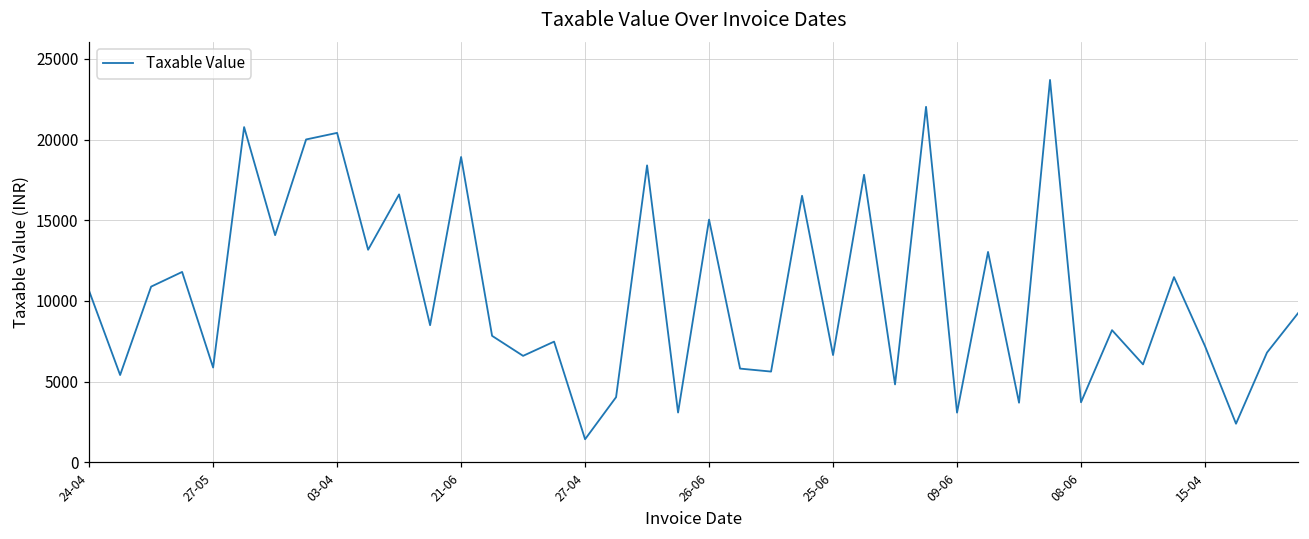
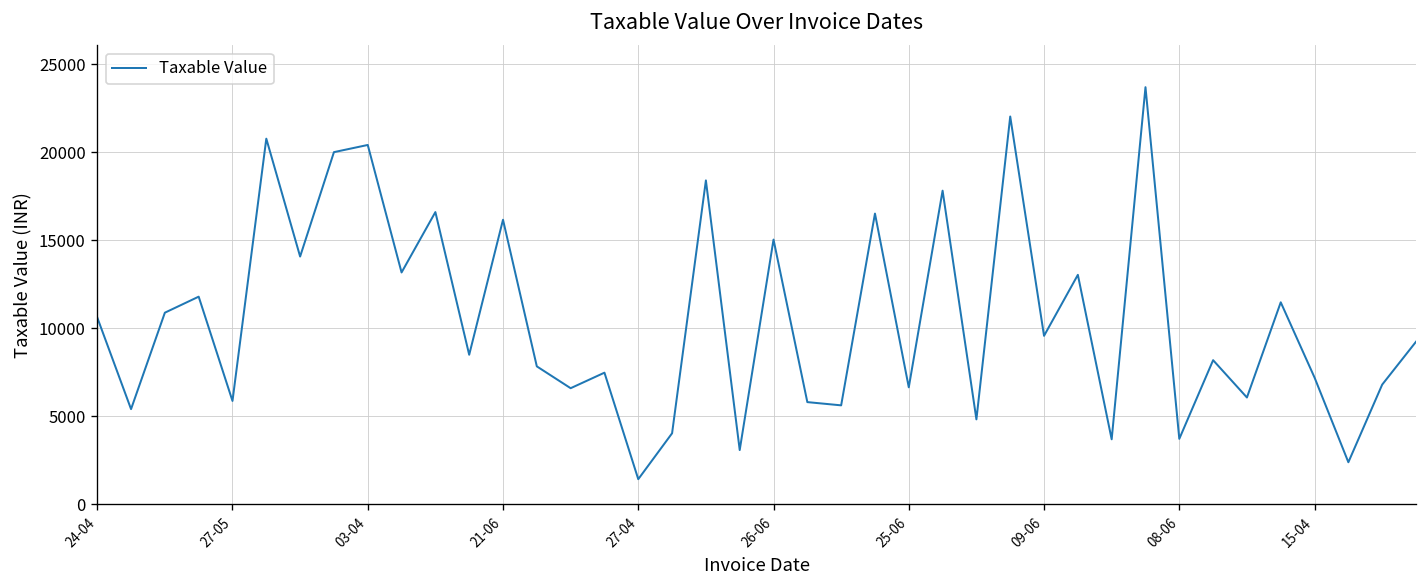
21-06: 18900 -> 16200
09-06: 3100 -> 9600
